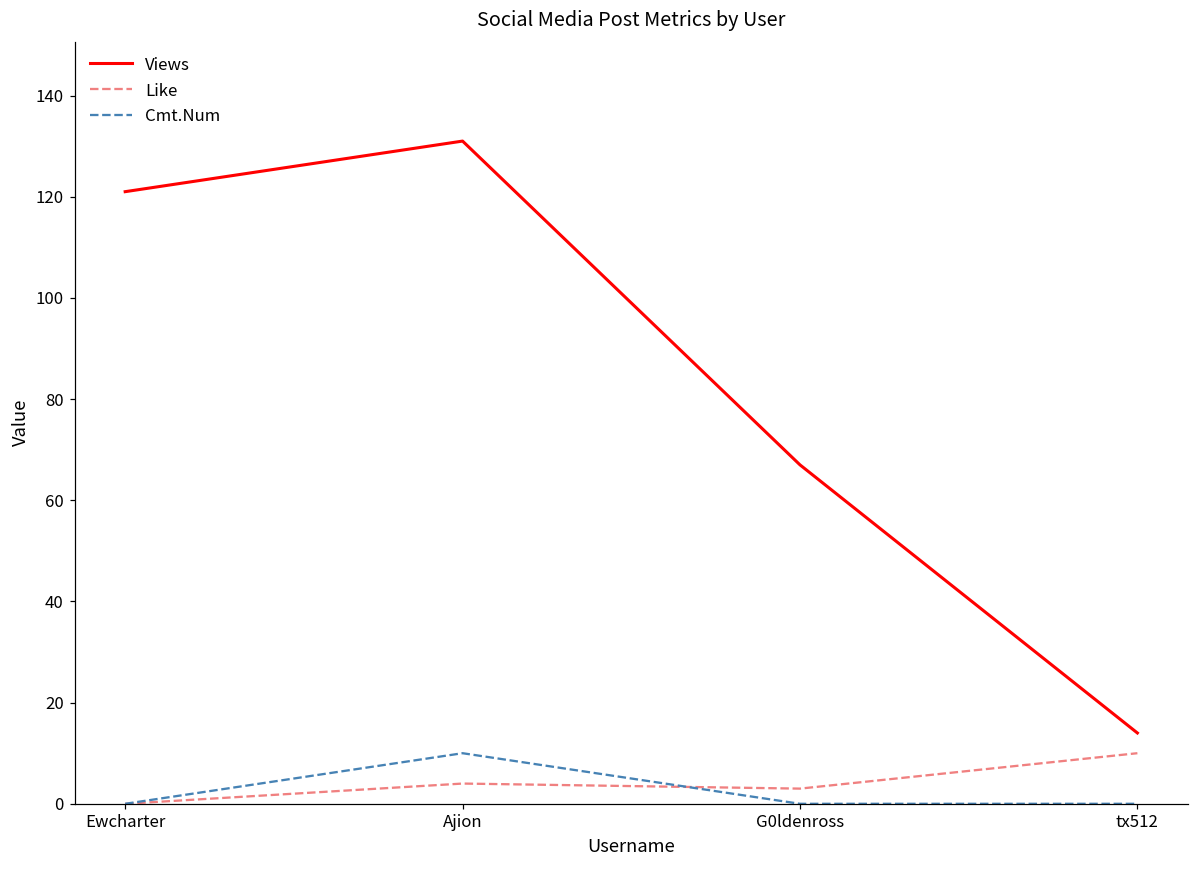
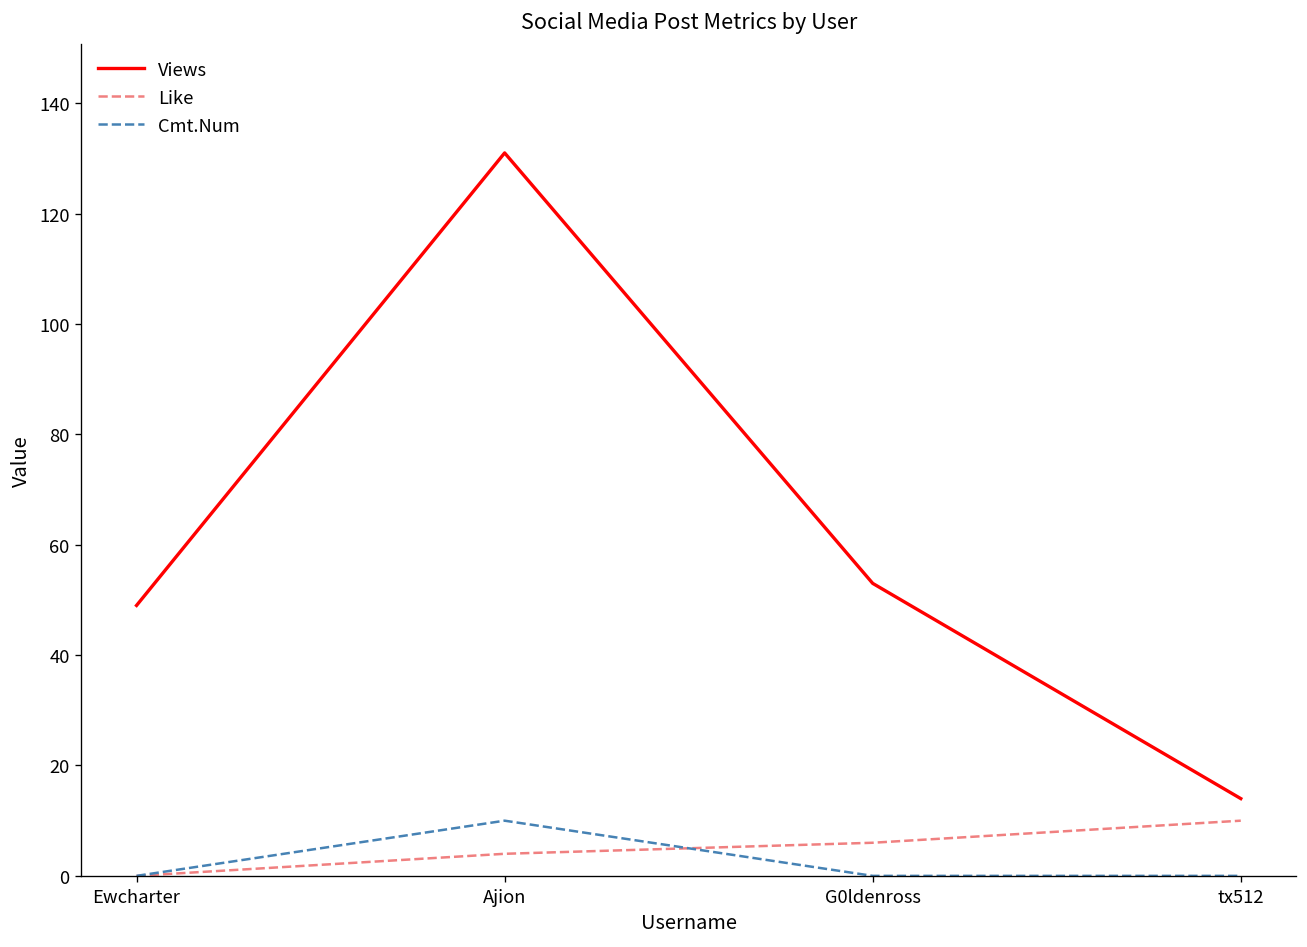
Views, Ewcharter: 121 -> 49
Views, G0ldenross: 67 -> 53
Like, G0ldenross: 3 -> 6
